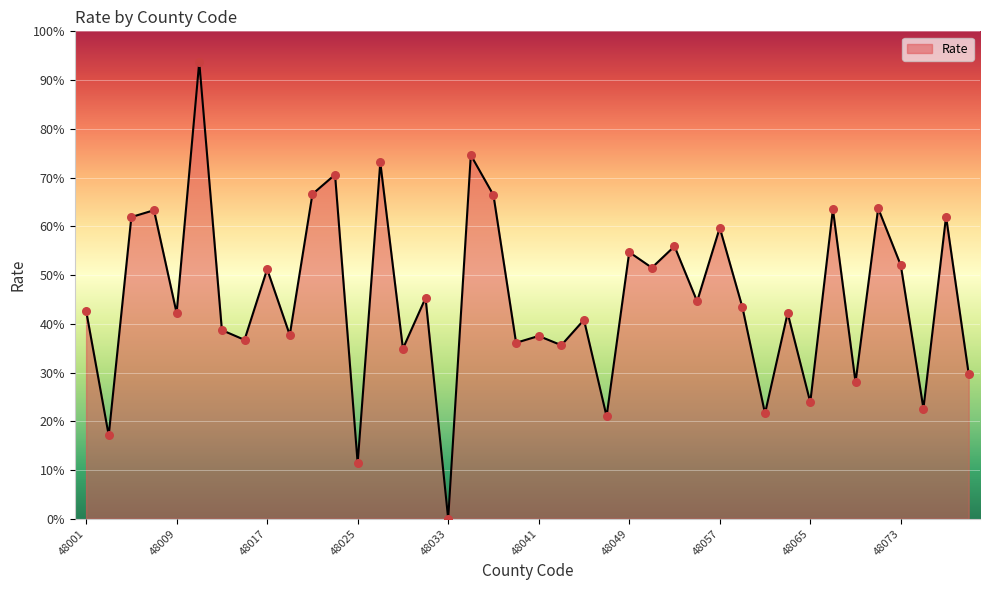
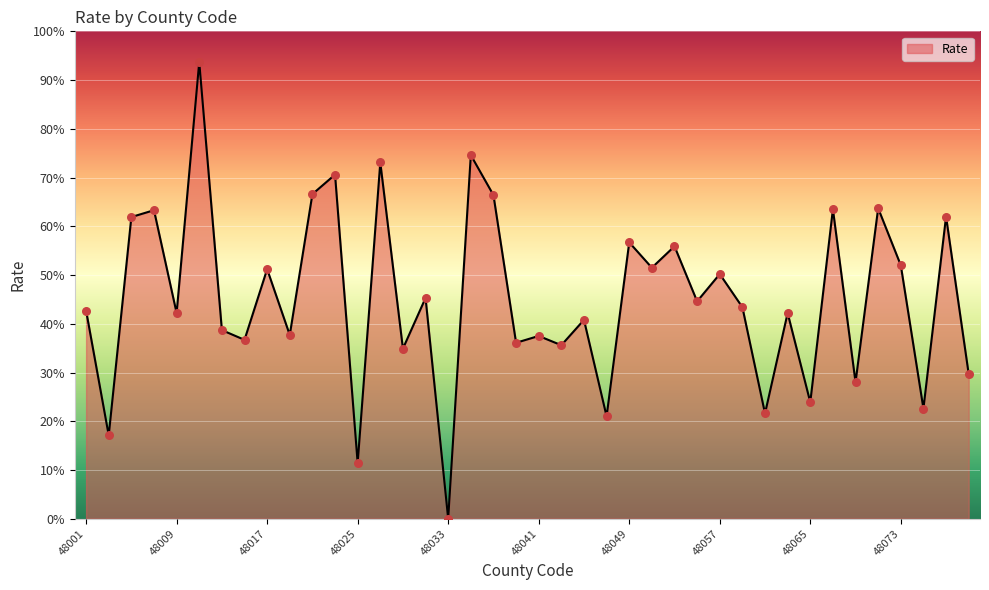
48049: 55% -> 57%
48057: 60% -> 50%
